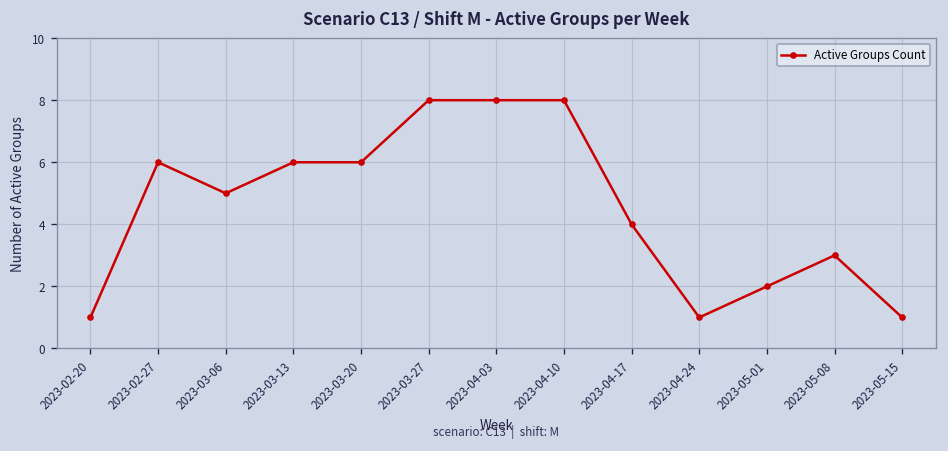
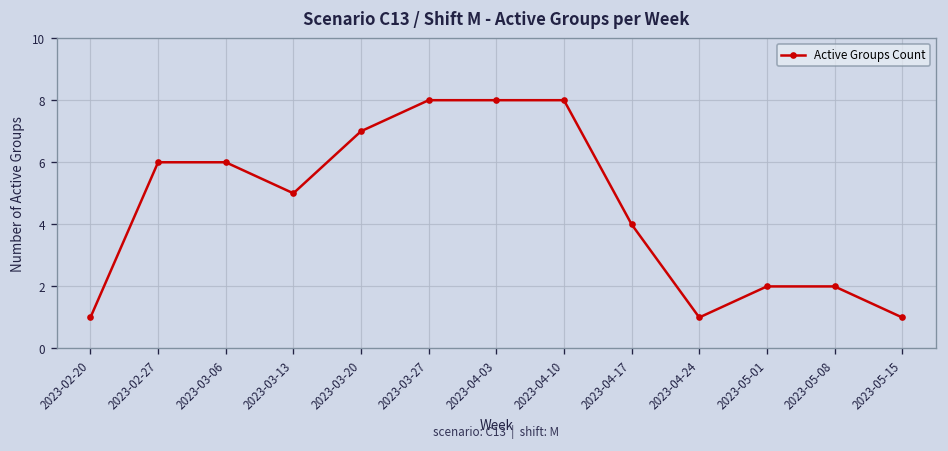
2023-03-06: 5 -> 6
2023-03-13: 6 -> 5
2023-03-20: 6 -> 7
2023-05-08: 3 -> 2
